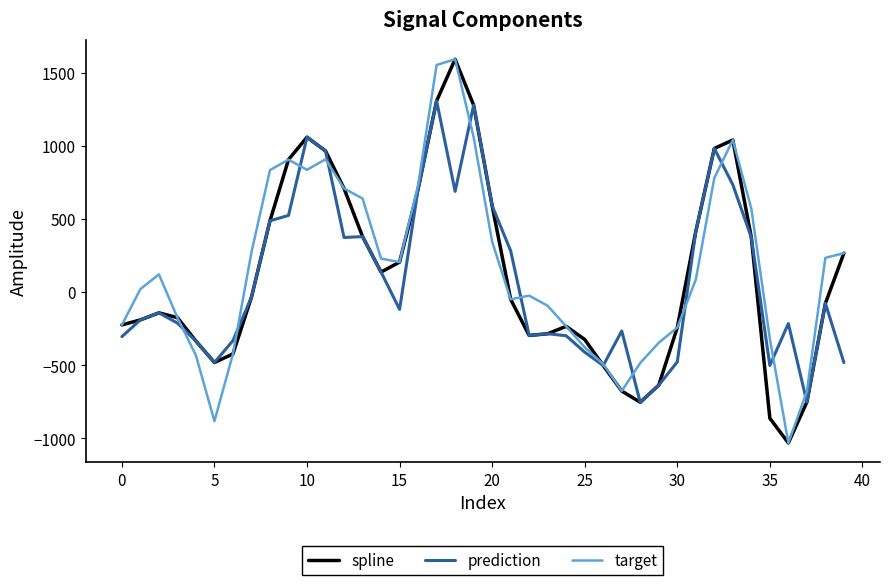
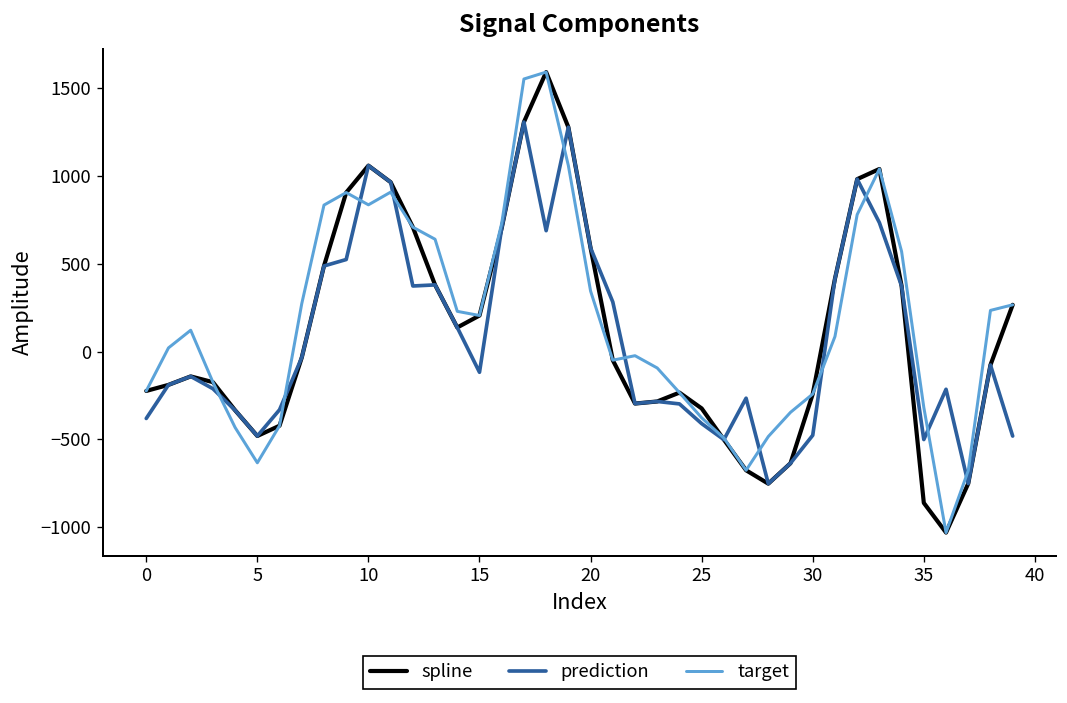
prediction, 0: -300 -> -380
target, 5: -880 -> -630
